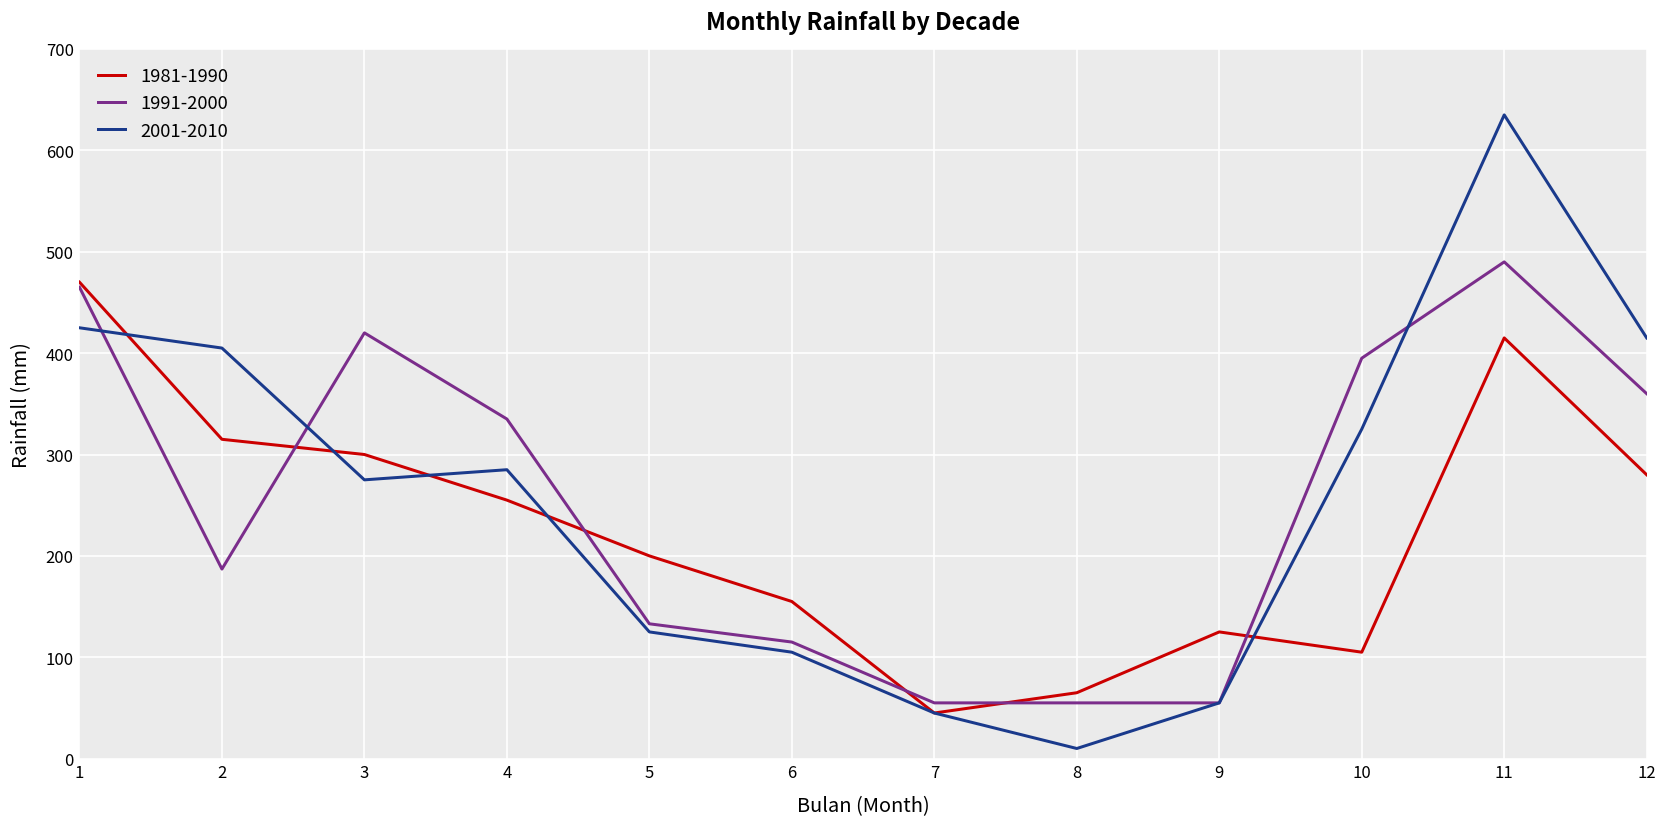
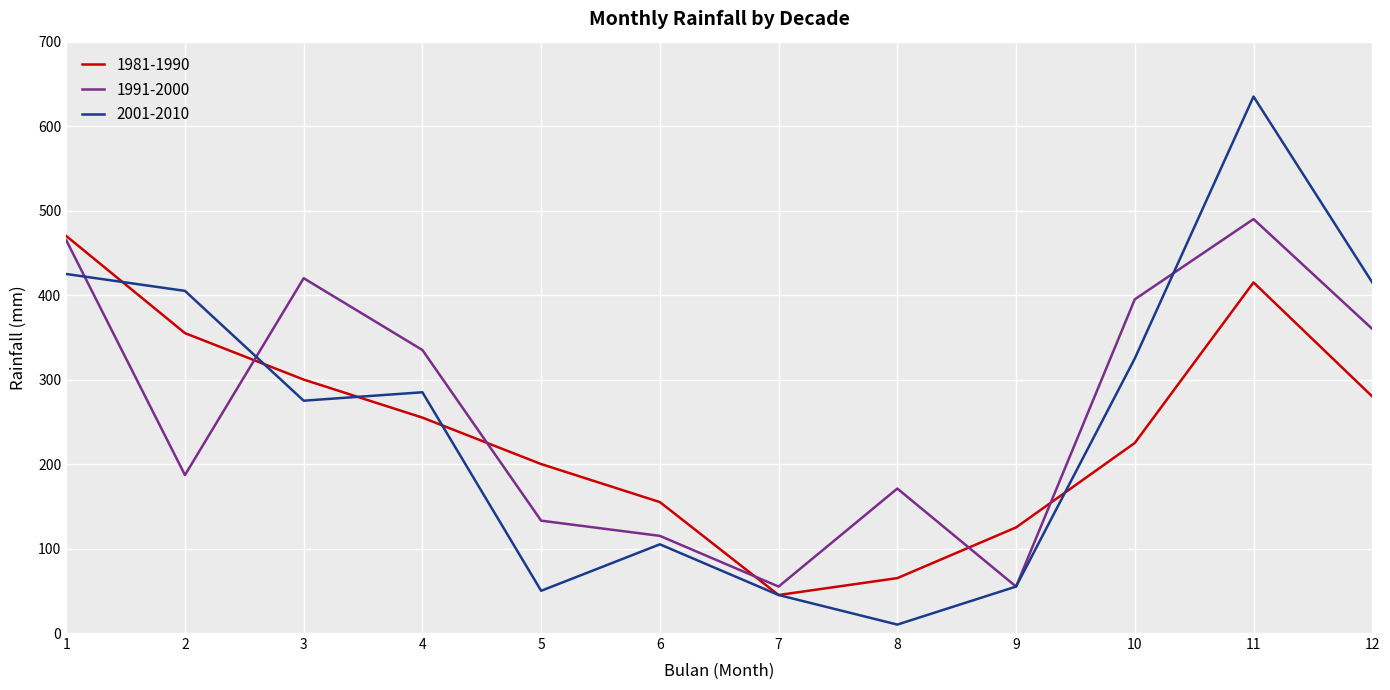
1981-1990, 2: 320 -> 360
2001-2010, 5: 130 -> 50
1991-2000, 8: 60 -> 170
1981-1990, 10: 110 -> 230
